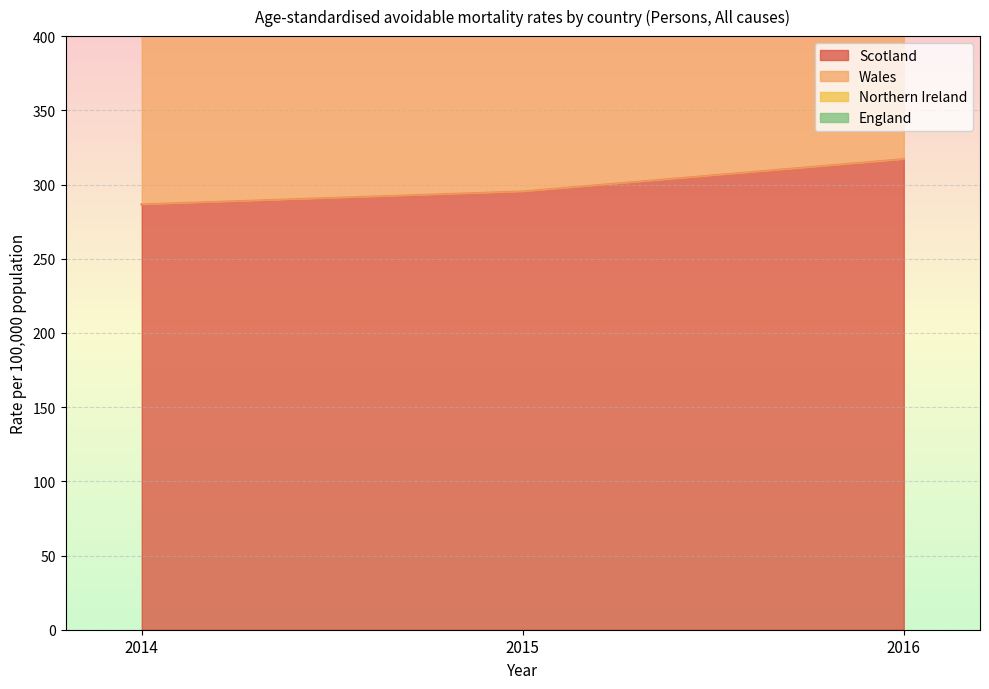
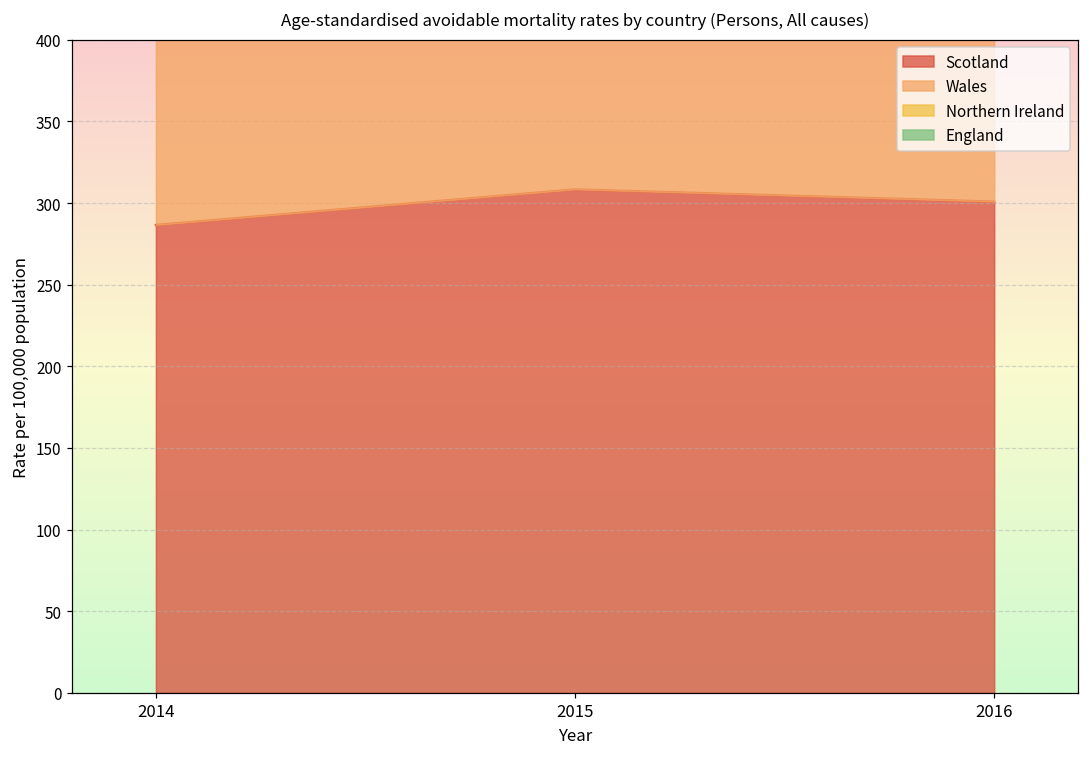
Scotland, 2015: 295 -> 308
Scotland, 2016: 317 -> 301
